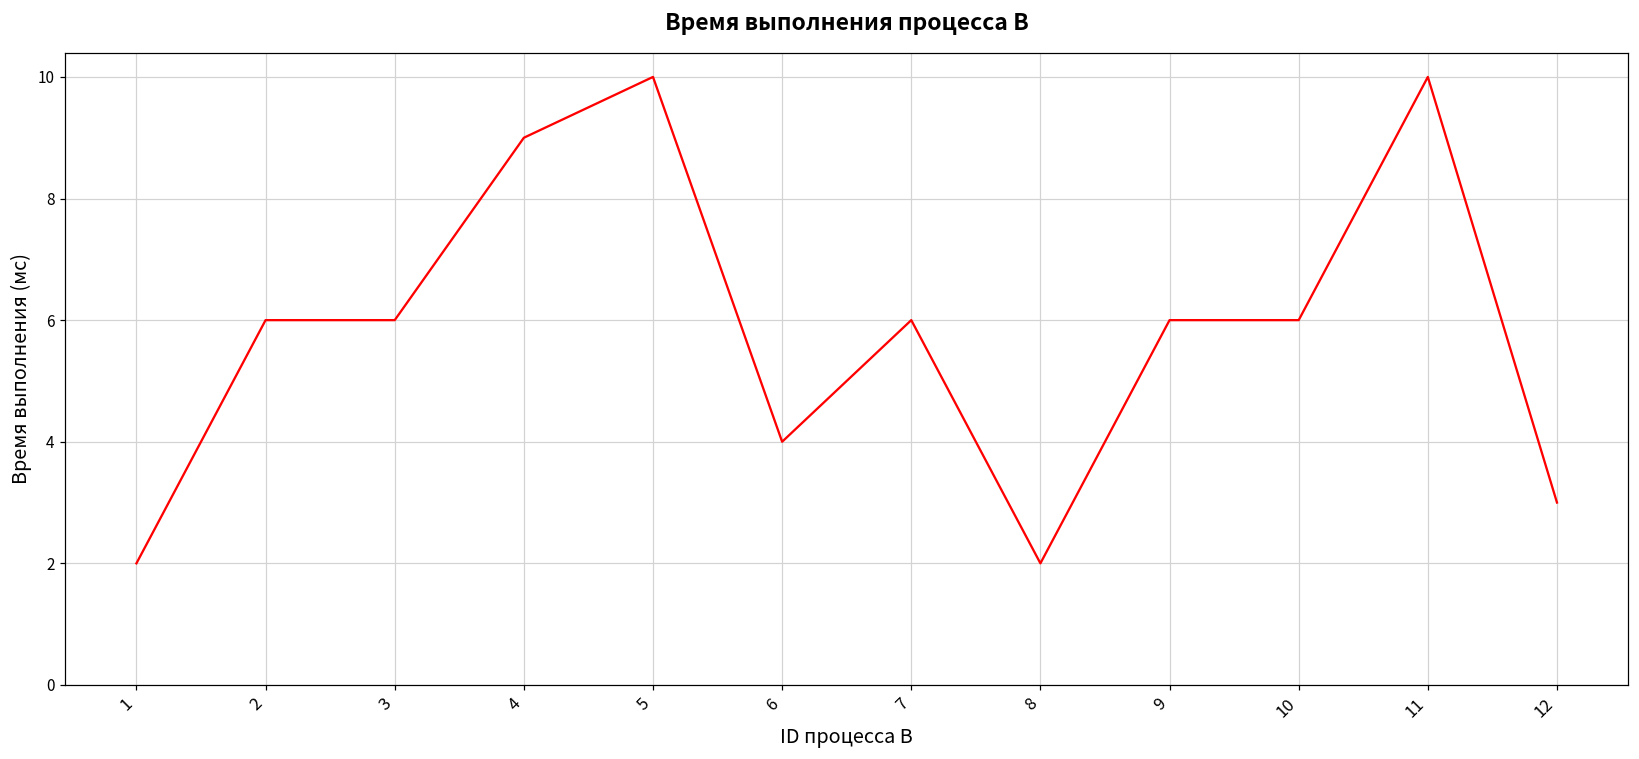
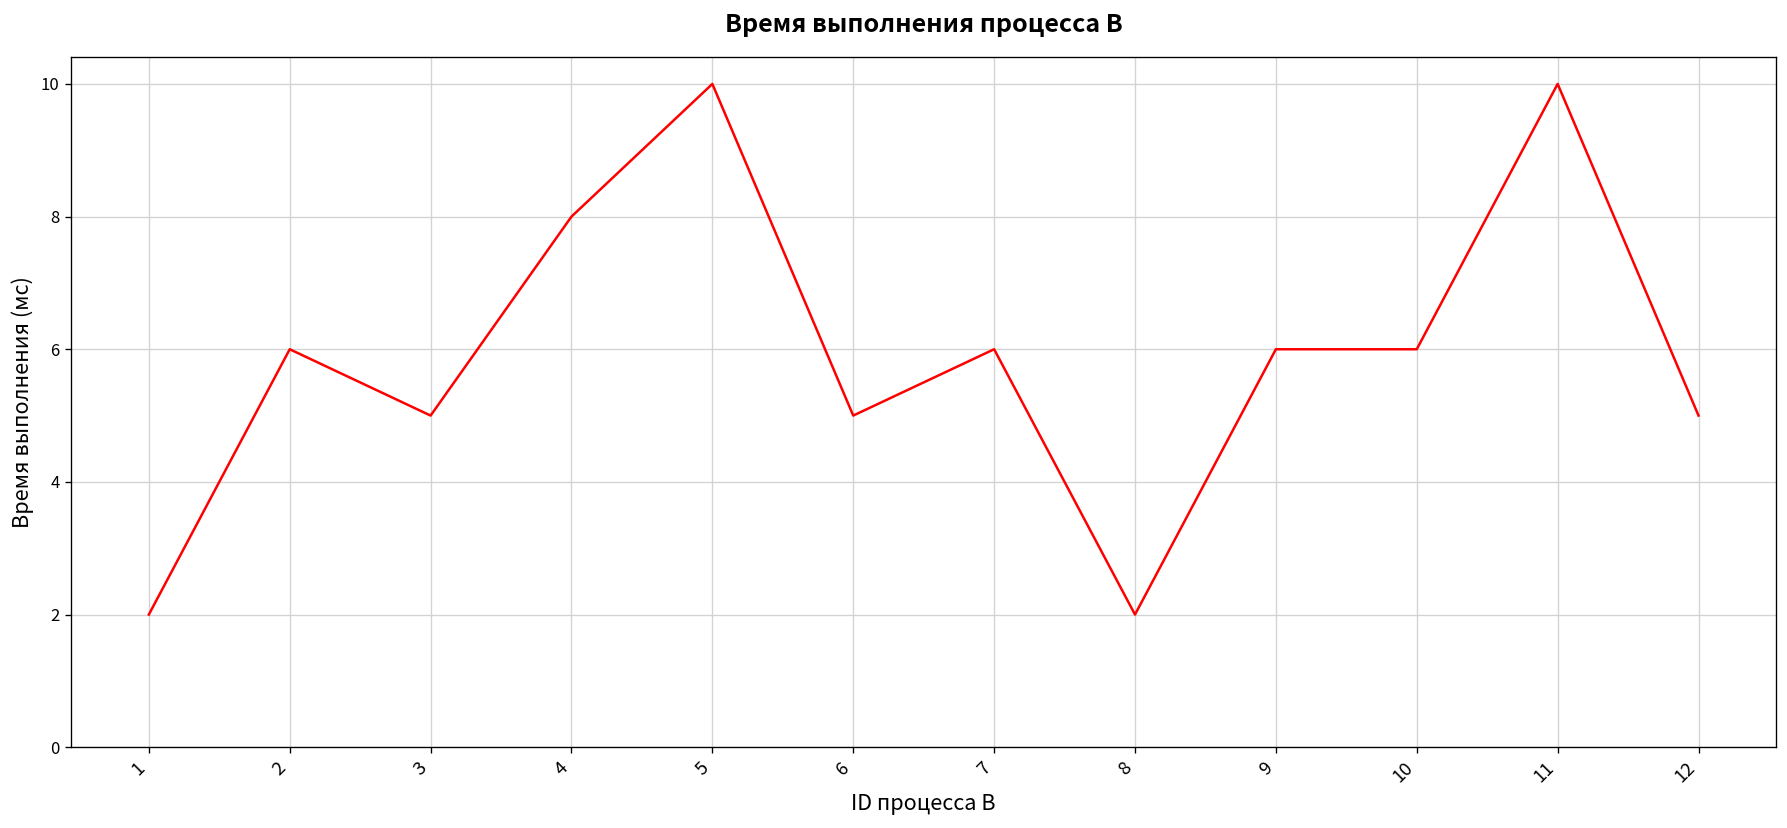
3: 6 -> 5
4: 9 -> 8
6: 4 -> 5
12: 3 -> 5
